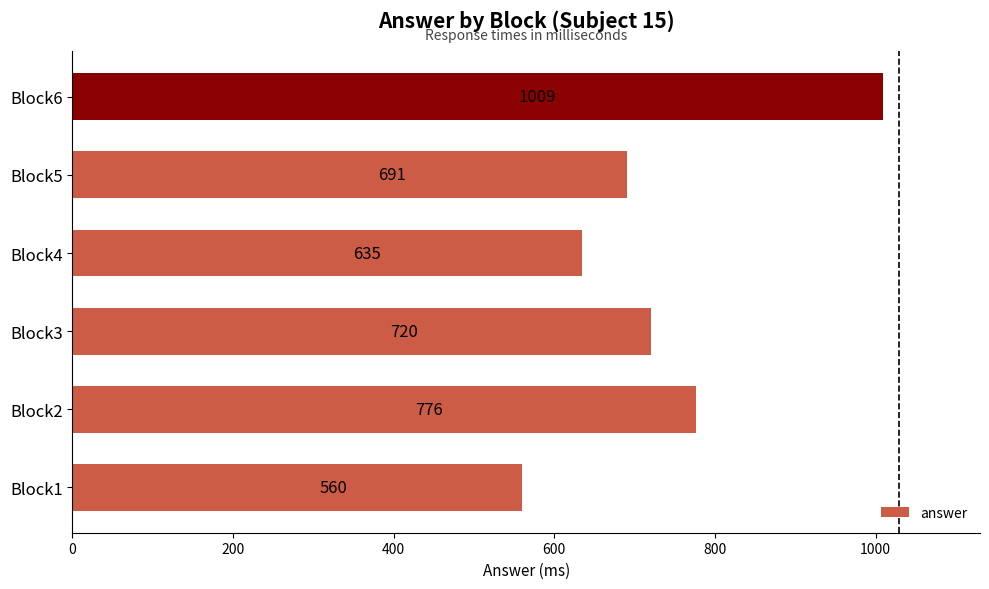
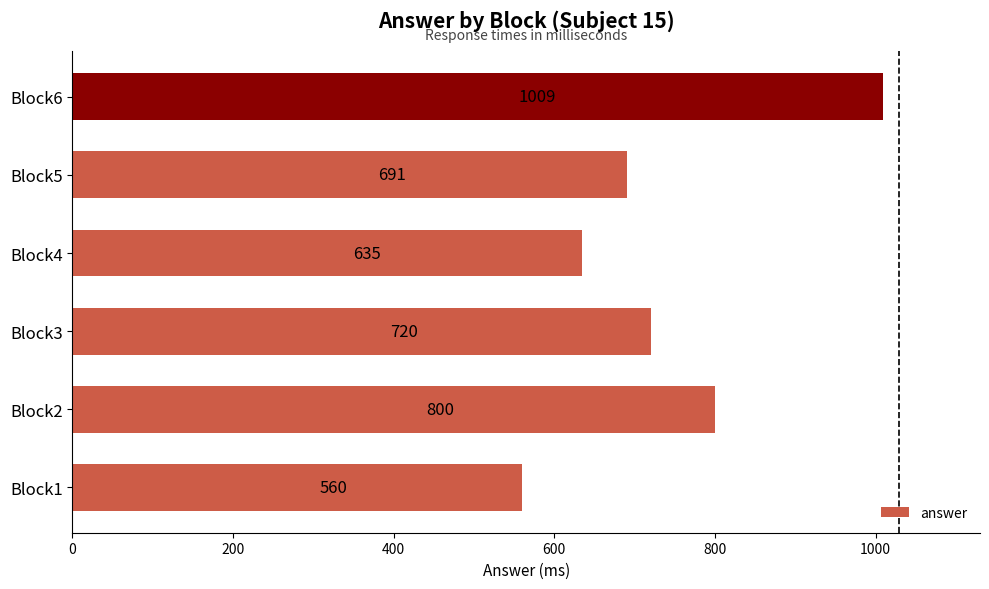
Block2: 776 -> 800
